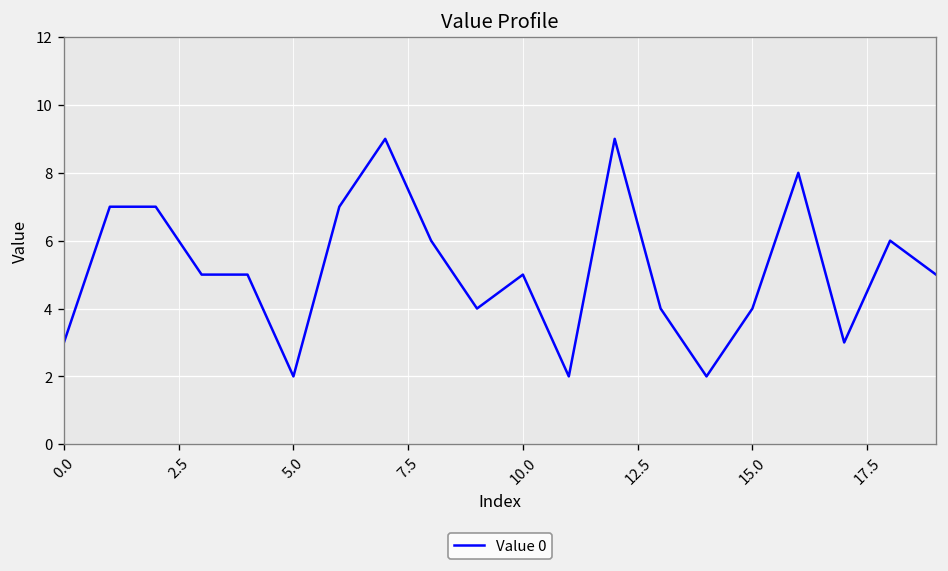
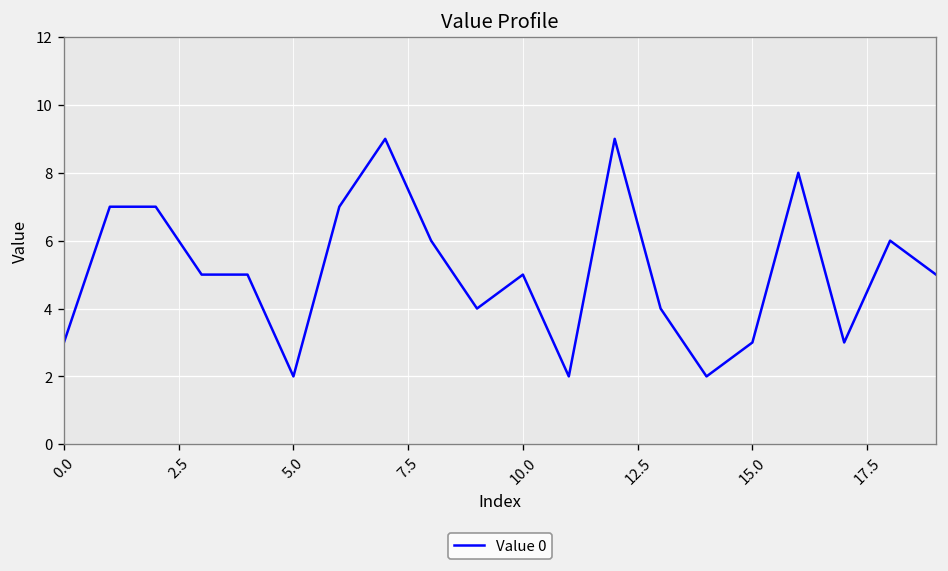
15.0: 4 -> 3
